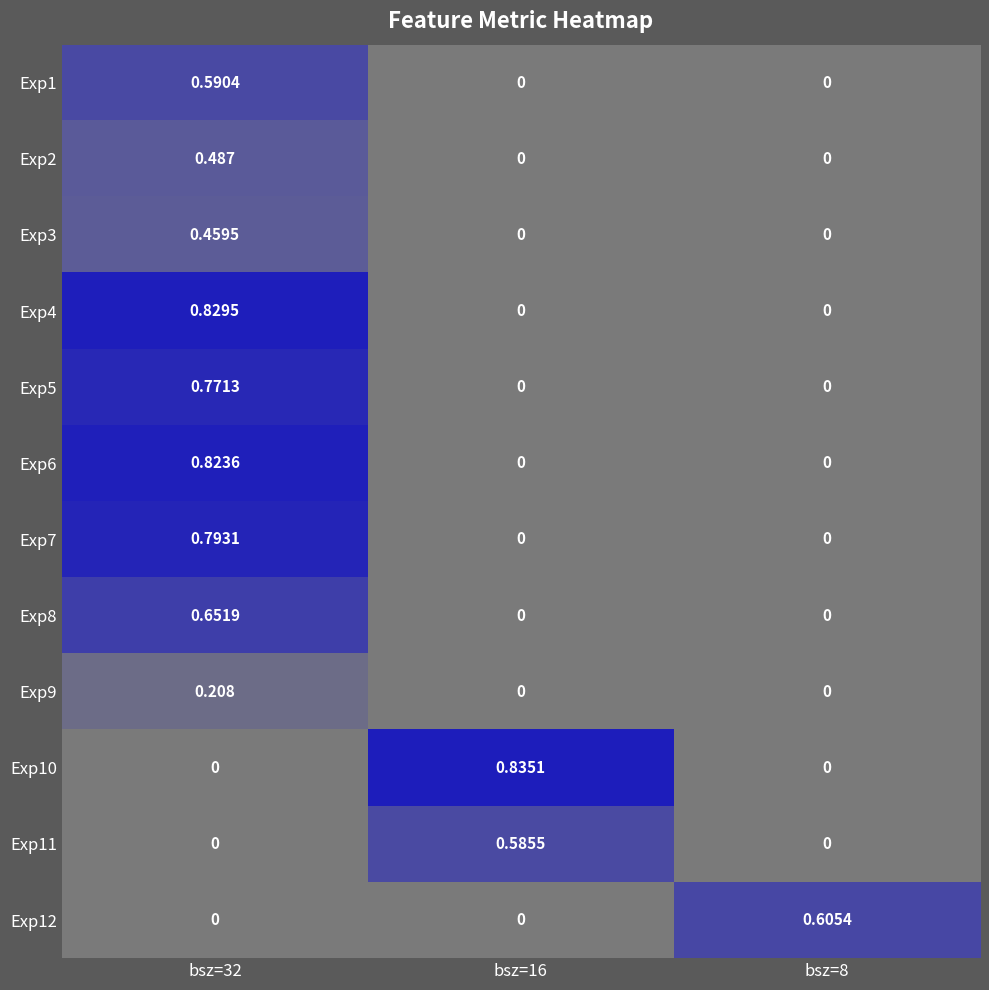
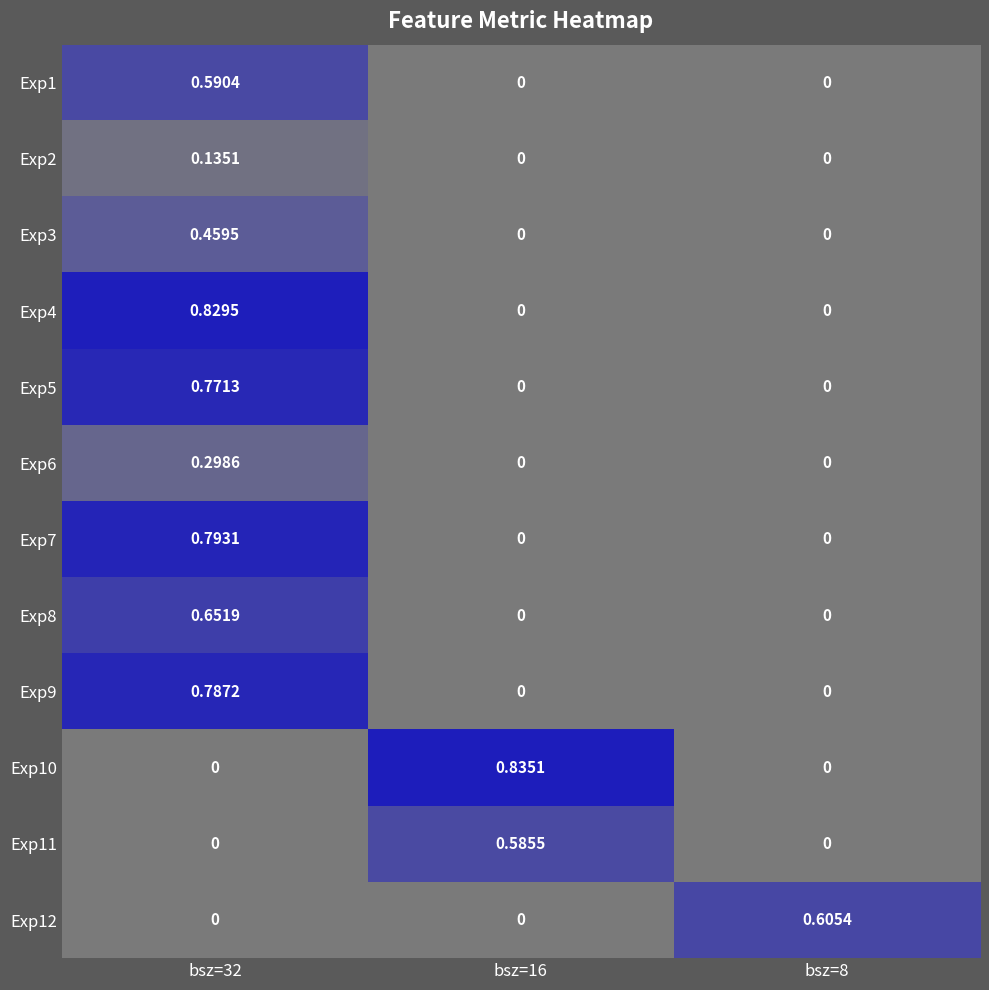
Exp2, bsz=32: 0.487 -> 0.1351
Exp6, bsz=32: 0.8236 -> 0.2986
Exp9, bsz=32: 0.208 -> 0.7872
